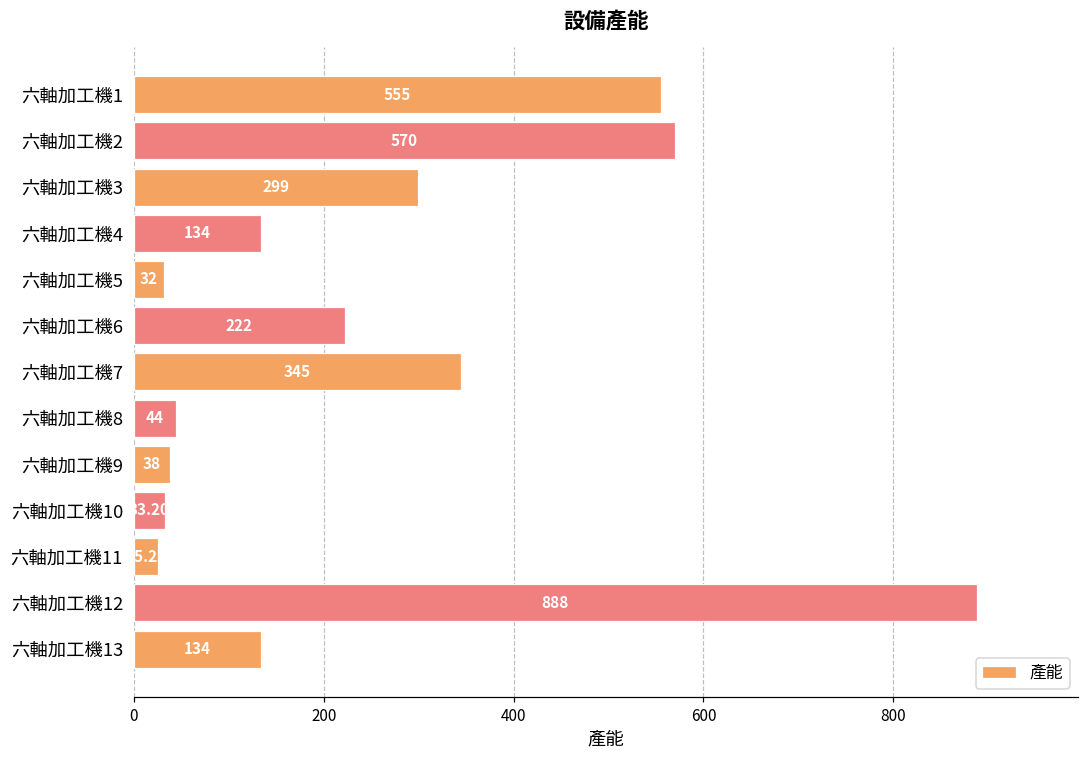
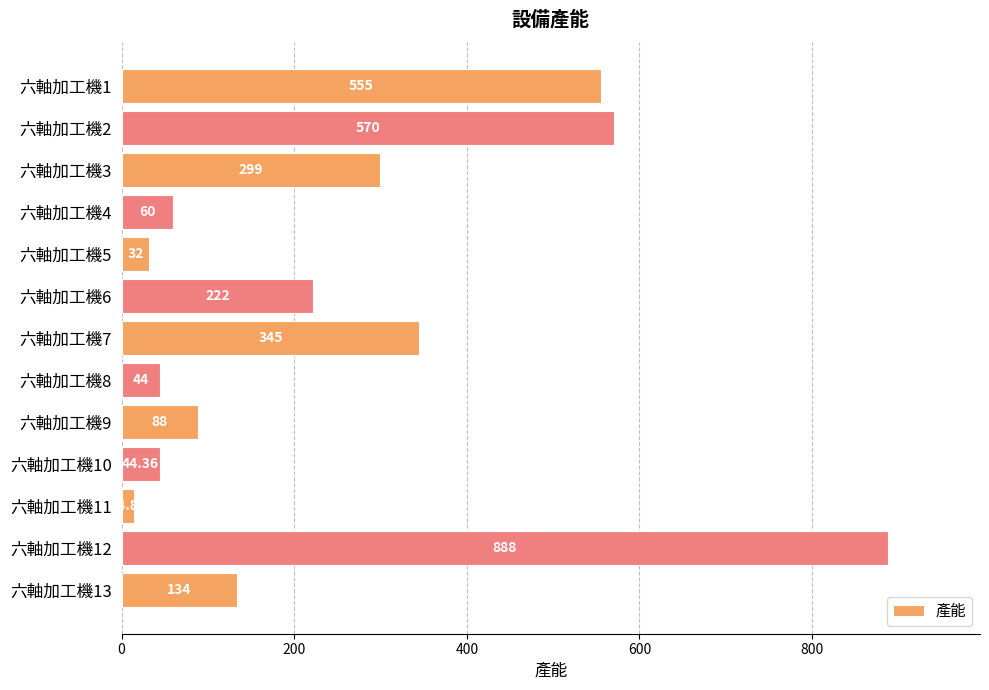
六軸加工機4: 134 -> 60
六軸加工機9: 38 -> 88
六軸加工機10: 33.20 -> 44.36
六軸加工機11: 30 -> 10
